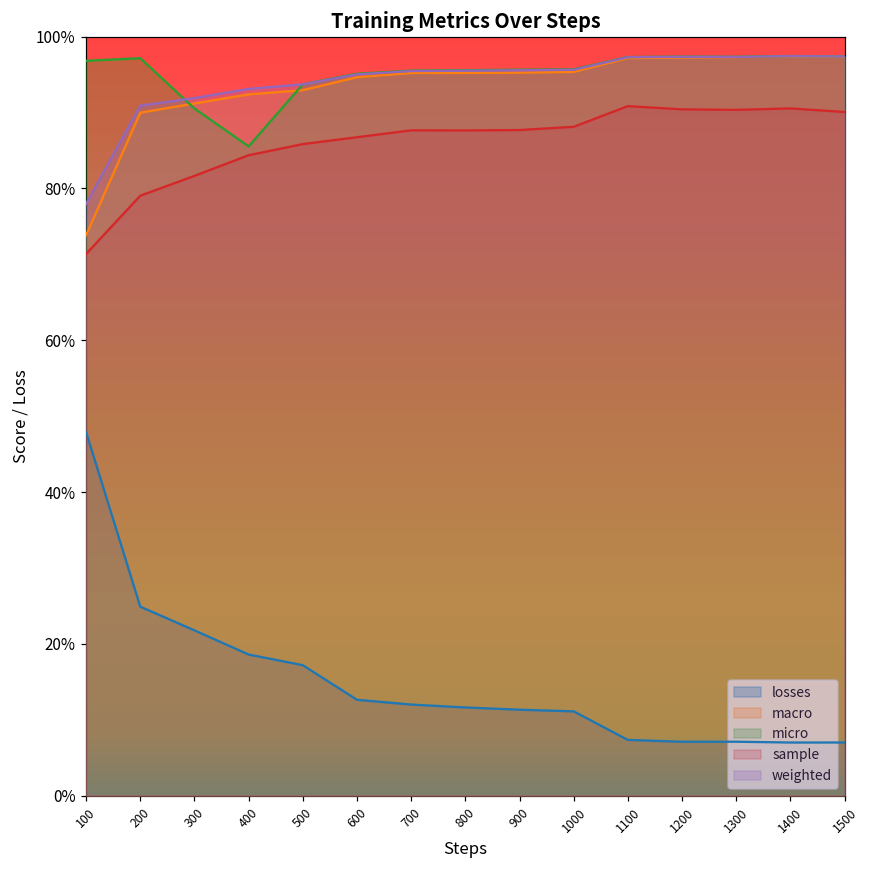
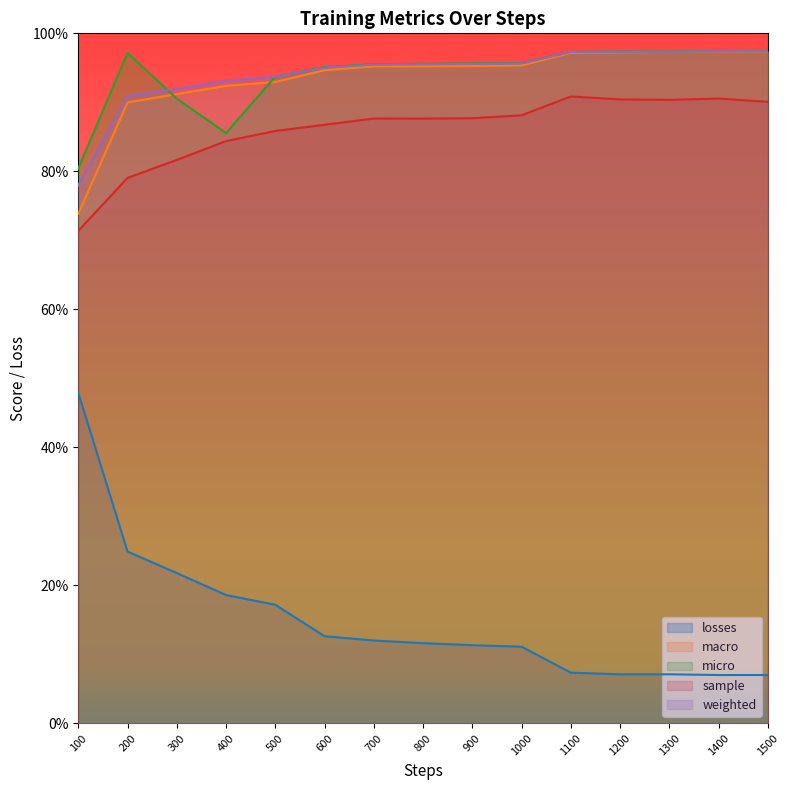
micro, 100: 97% -> 80%
